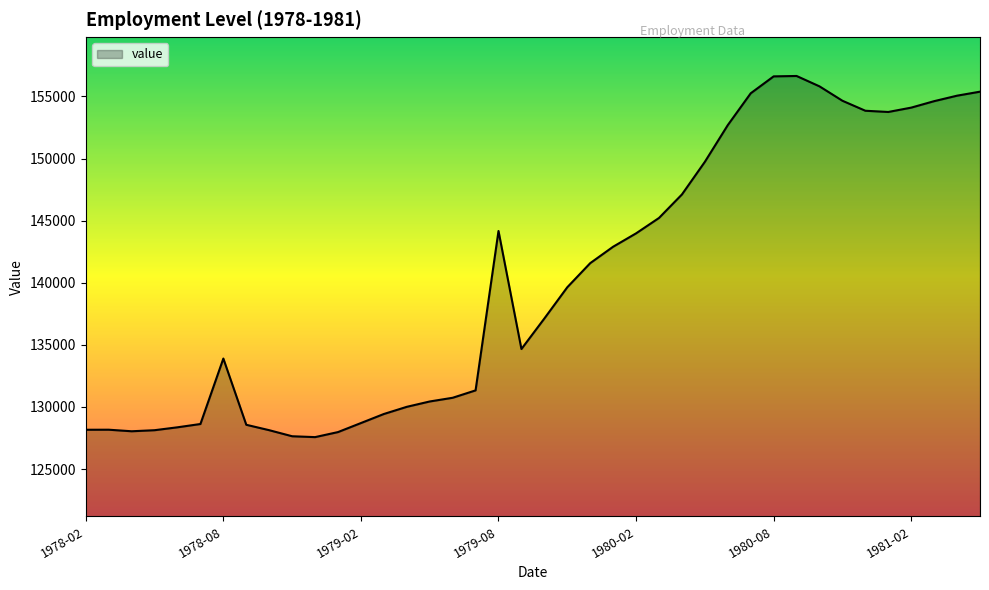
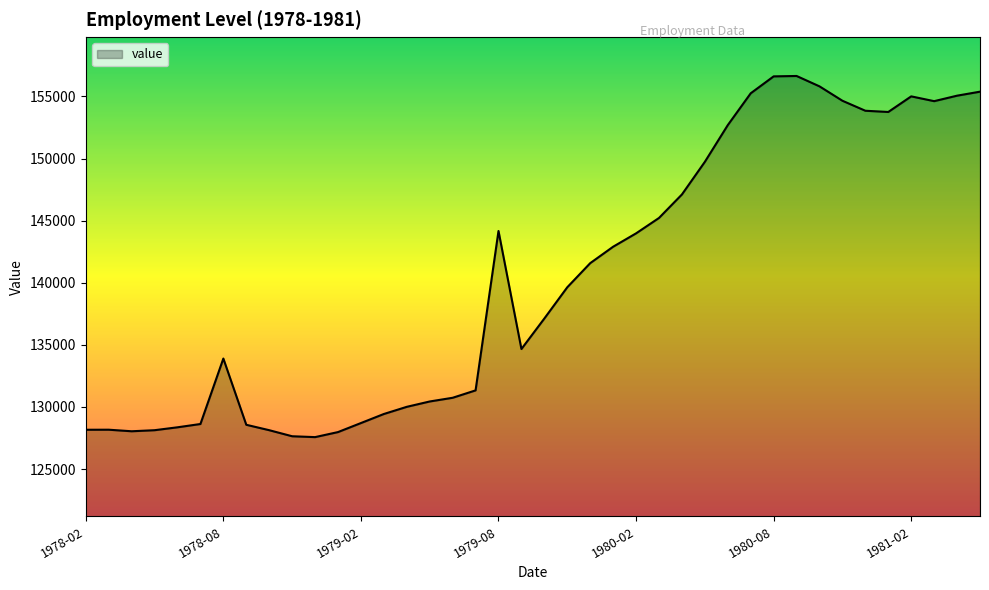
1981-02: 154100 -> 155000
